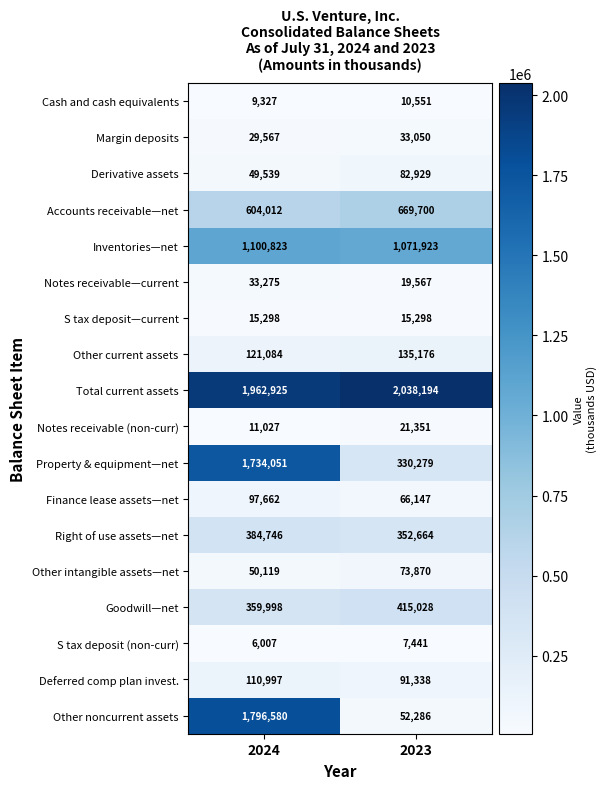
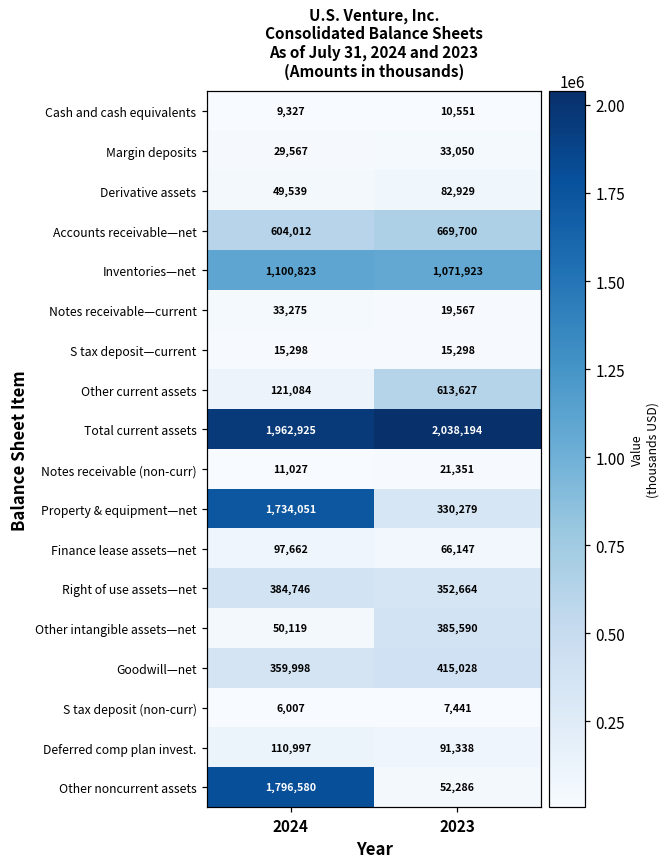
Other current assets, 2023: 135,176 -> 613,627
Other intangible assets—net, 2023: 73,870 -> 385,590
